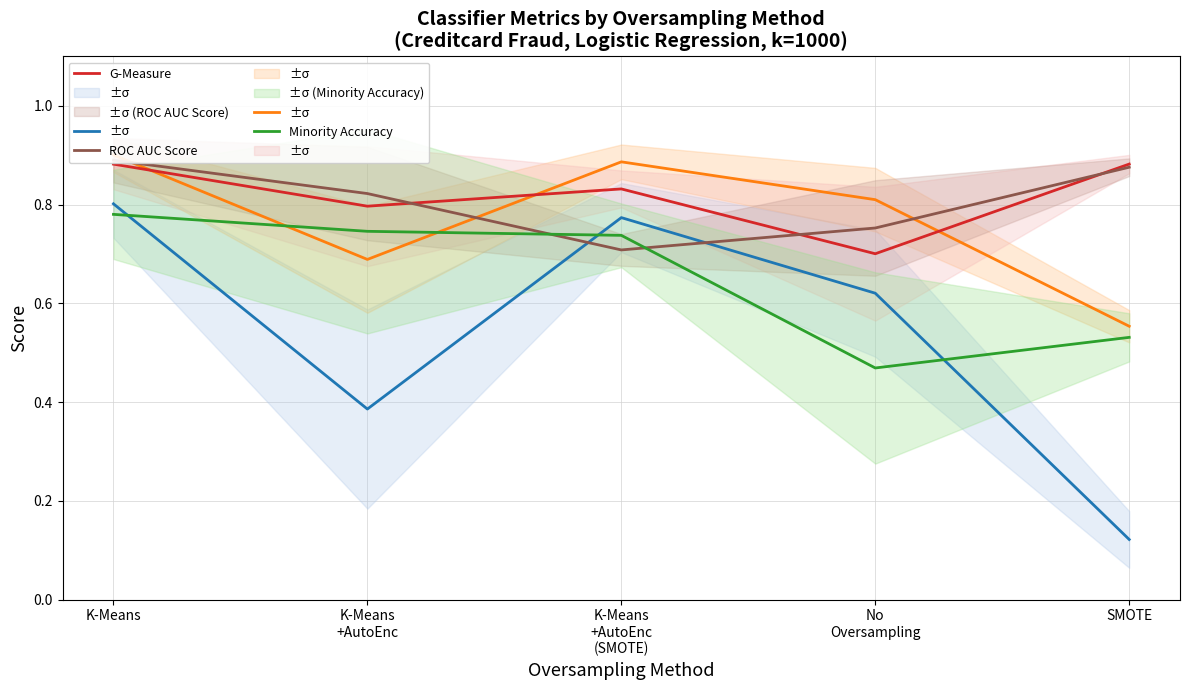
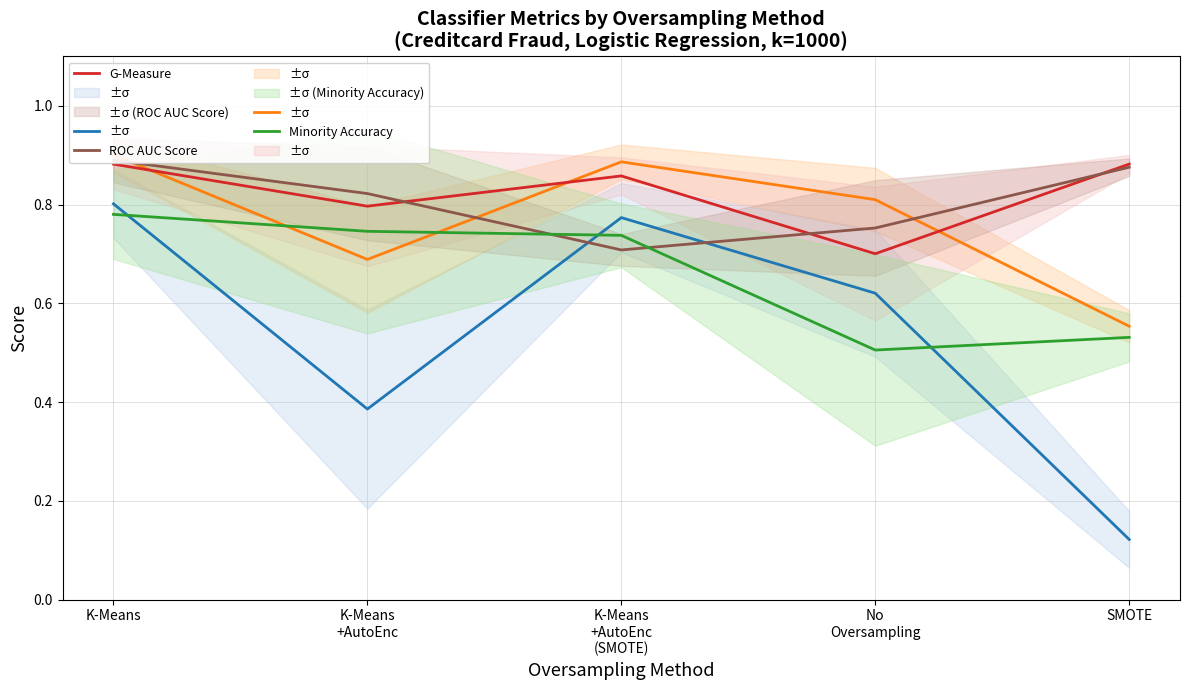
G-Measure, K-Means +AutoEnc (SMOTE): 0.83 -> 0.86
Minority Accuracy, No Oversampling: 0.47 -> 0.51
